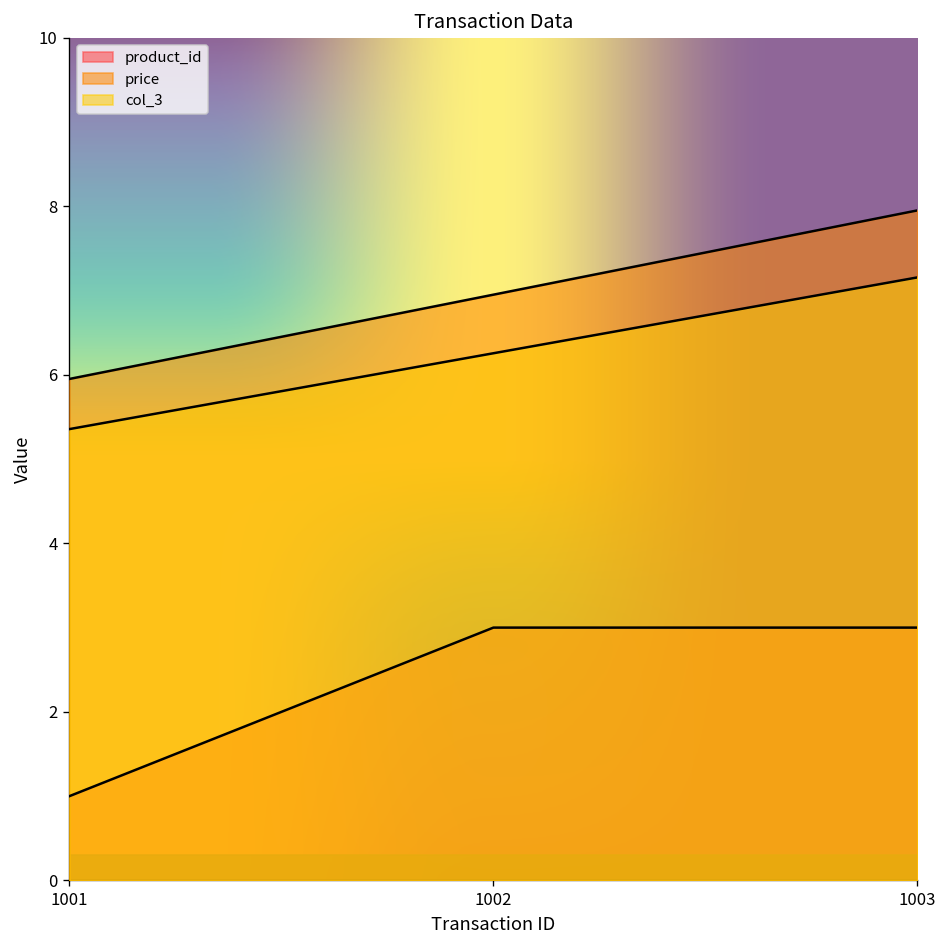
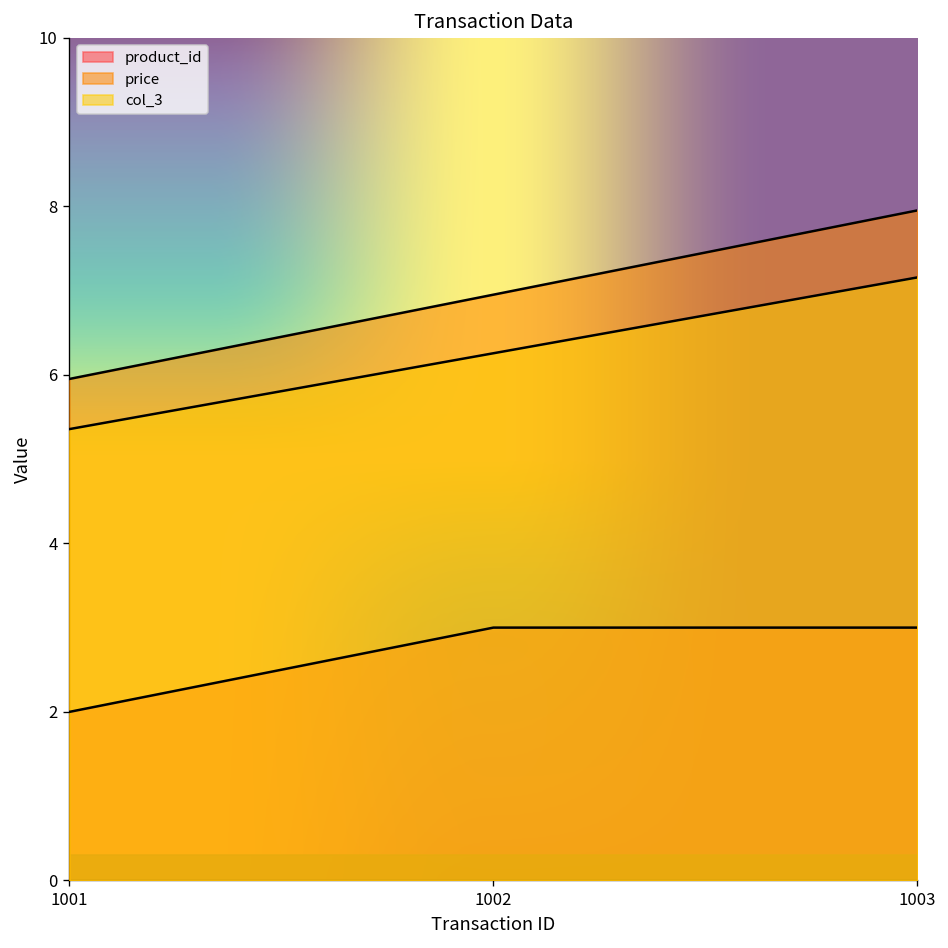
product_id, 1001: 1 -> 2
